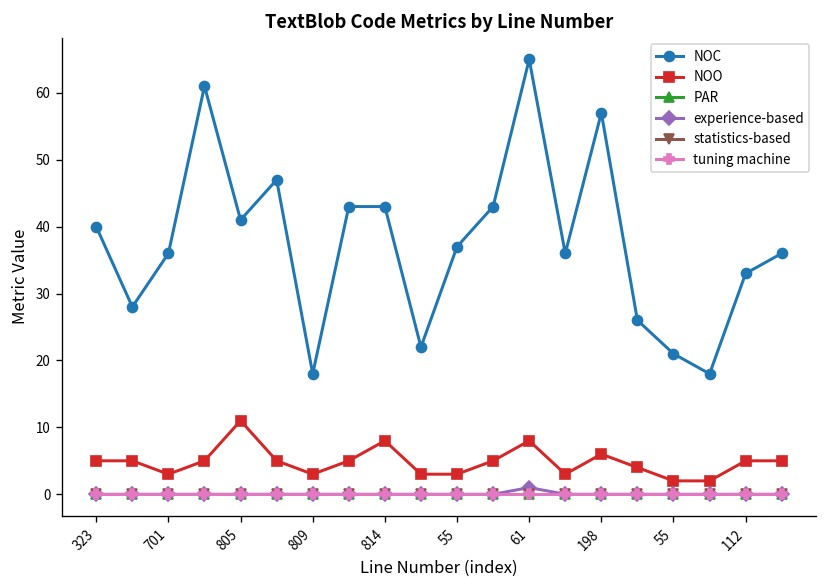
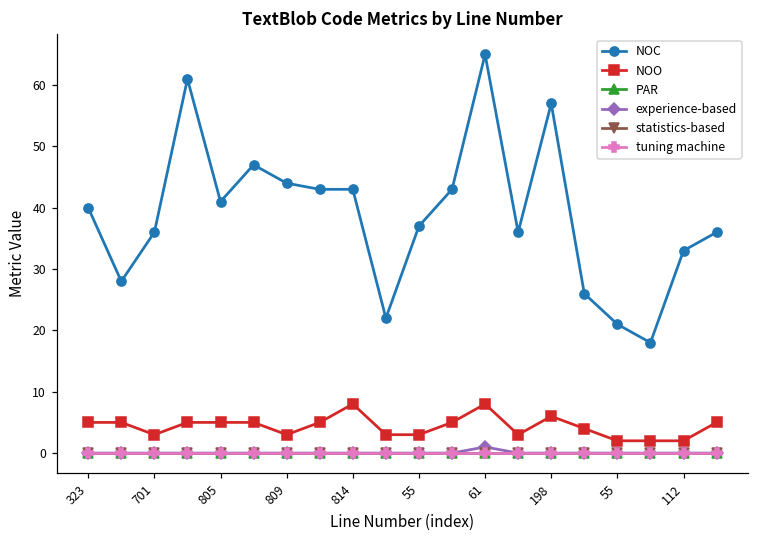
NOO, 805: 11 -> 5
NOC, 809: 18 -> 44
NOO, 112: 5 -> 2
